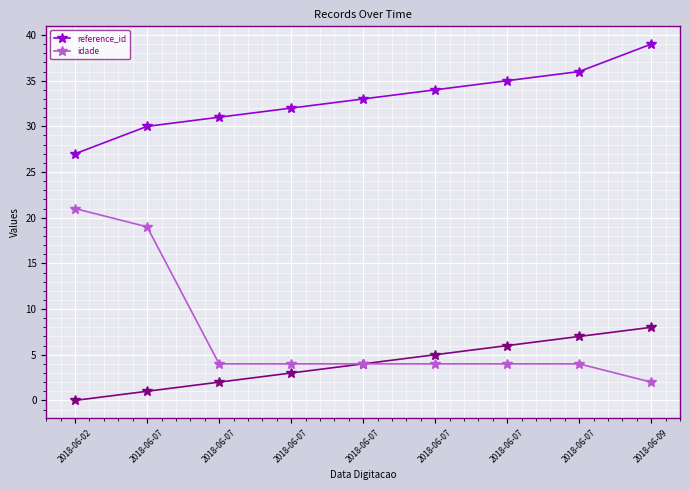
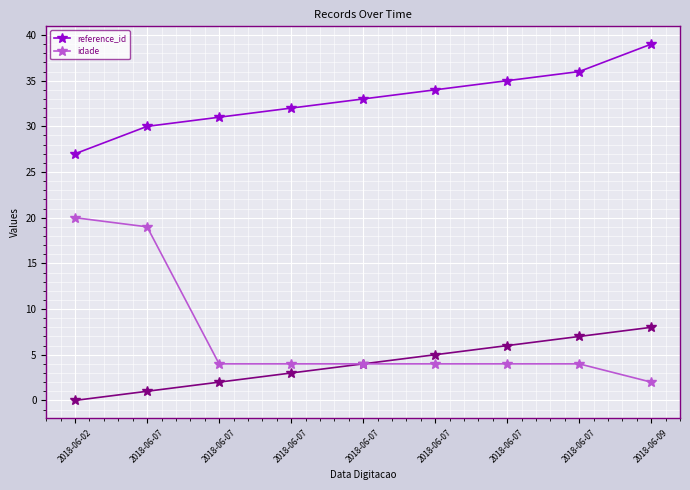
idade, 2018-06-02: 21 -> 20
